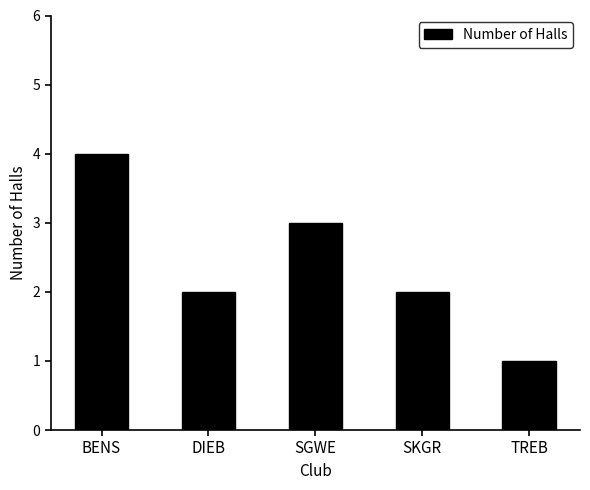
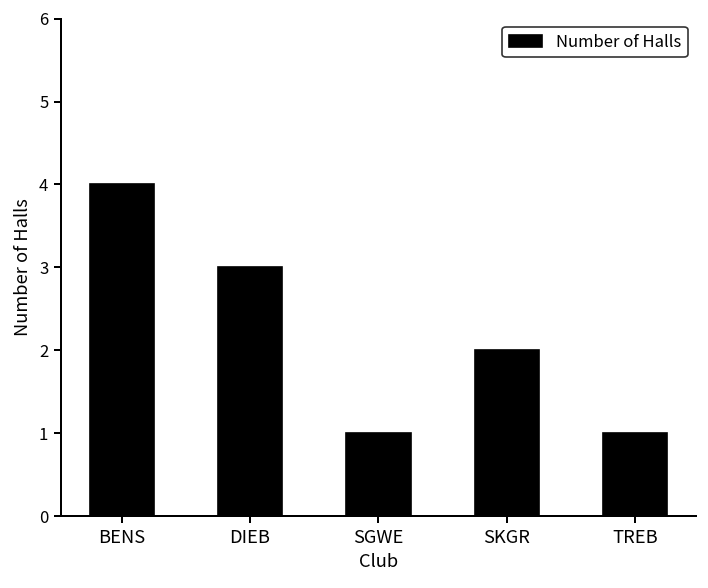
DIEB: 2 -> 3
SGWE: 3 -> 1
